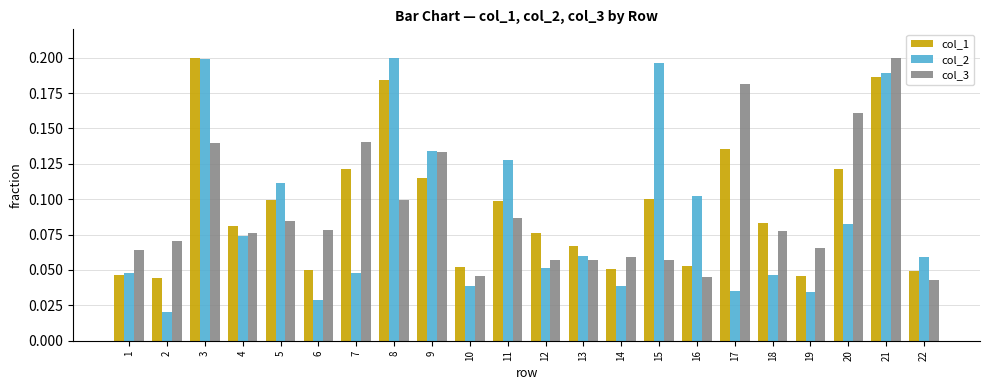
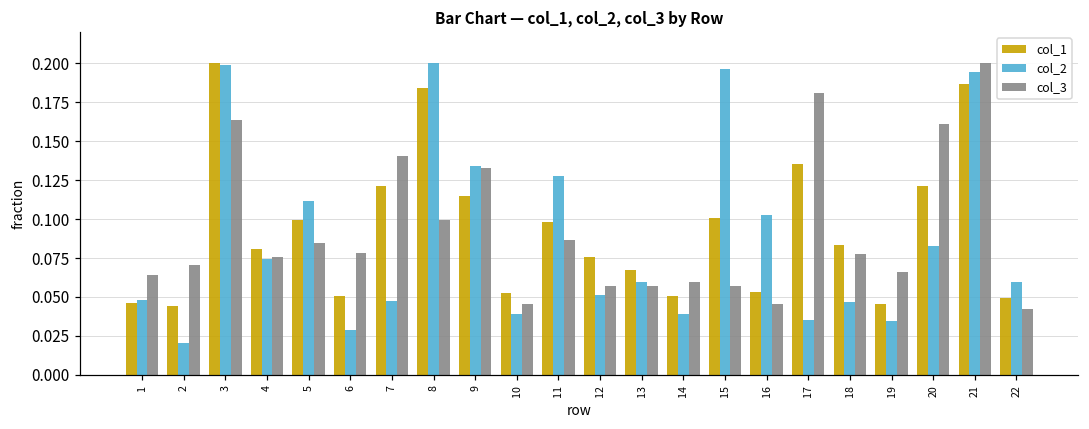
col_3, 3: 0.139 -> 0.163
col_2, 21: 0.189 -> 0.195
